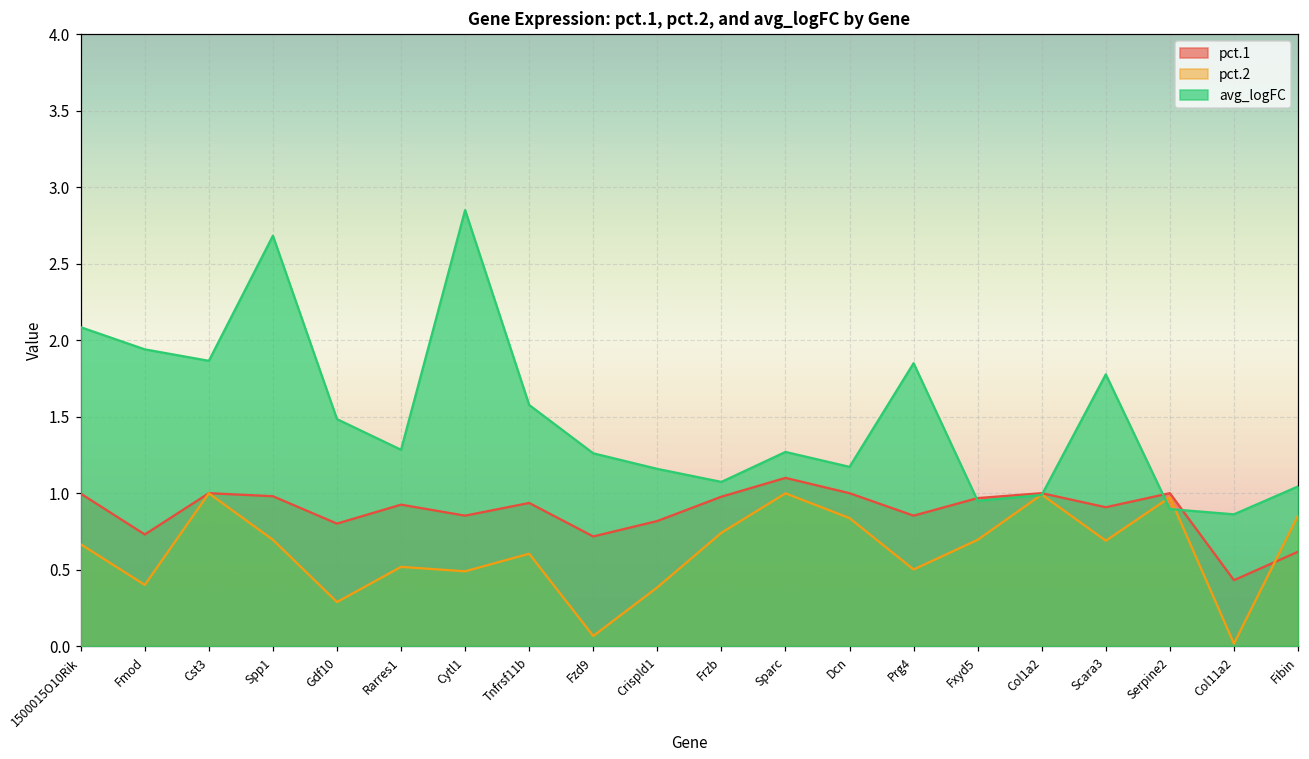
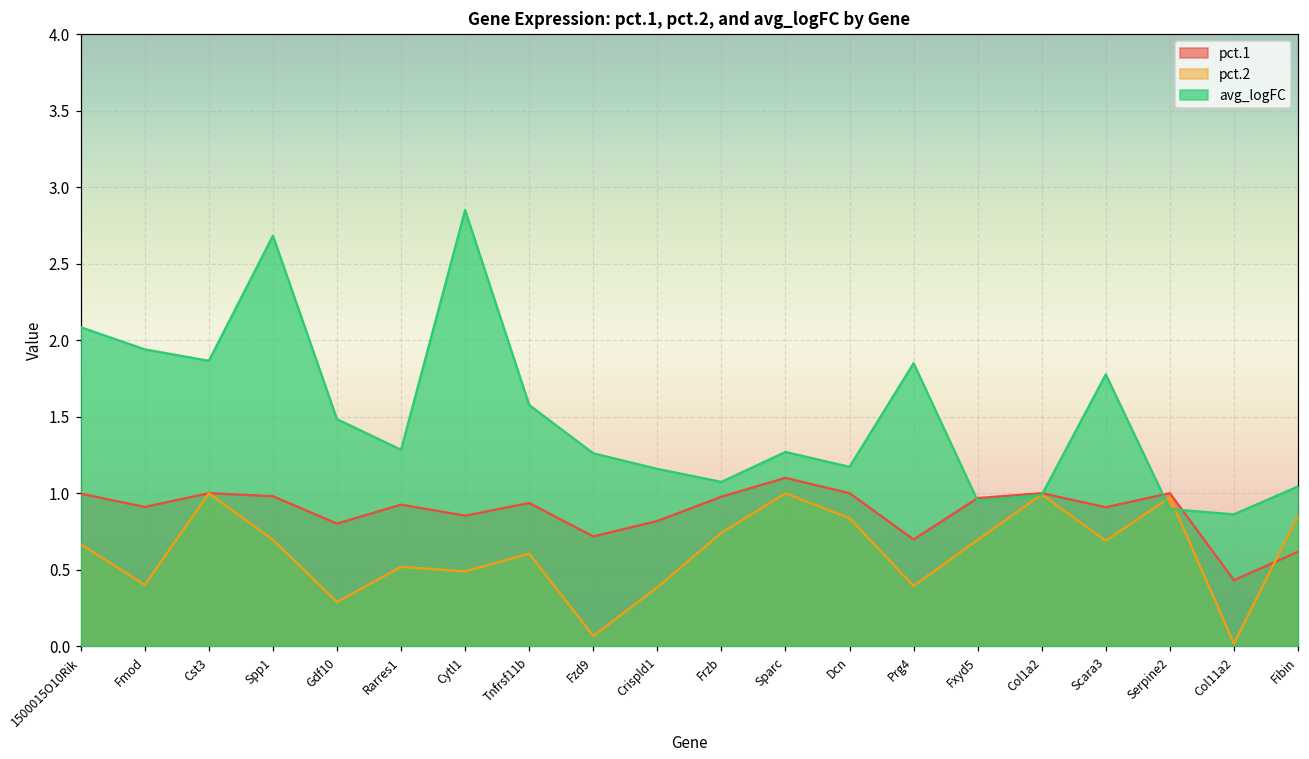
pct.1, Fmod: 0.73 -> 0.91
pct.1, Prg4: 0.85 -> 0.70
pct.2, Prg4: 0.50 -> 0.39
